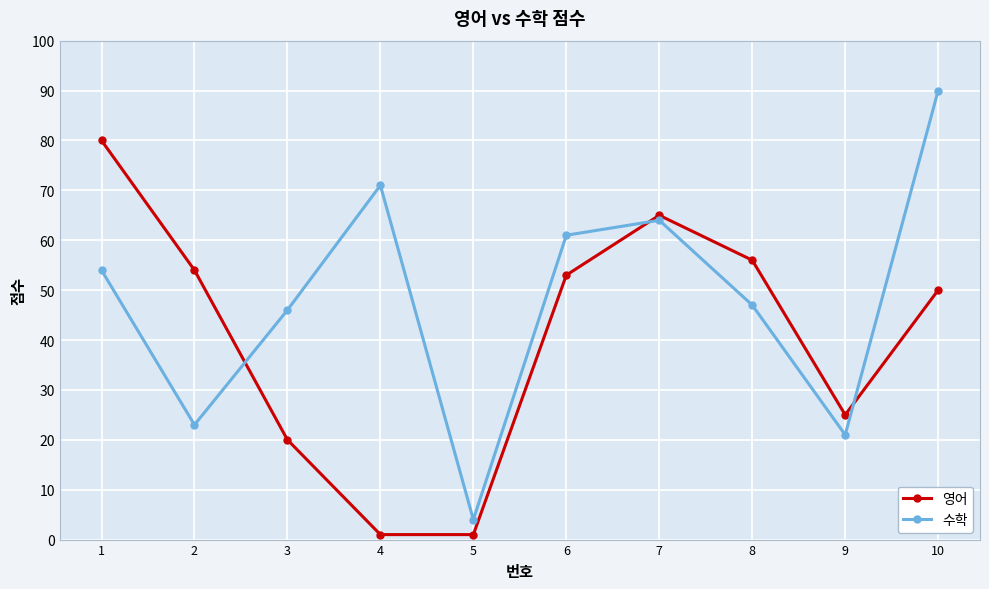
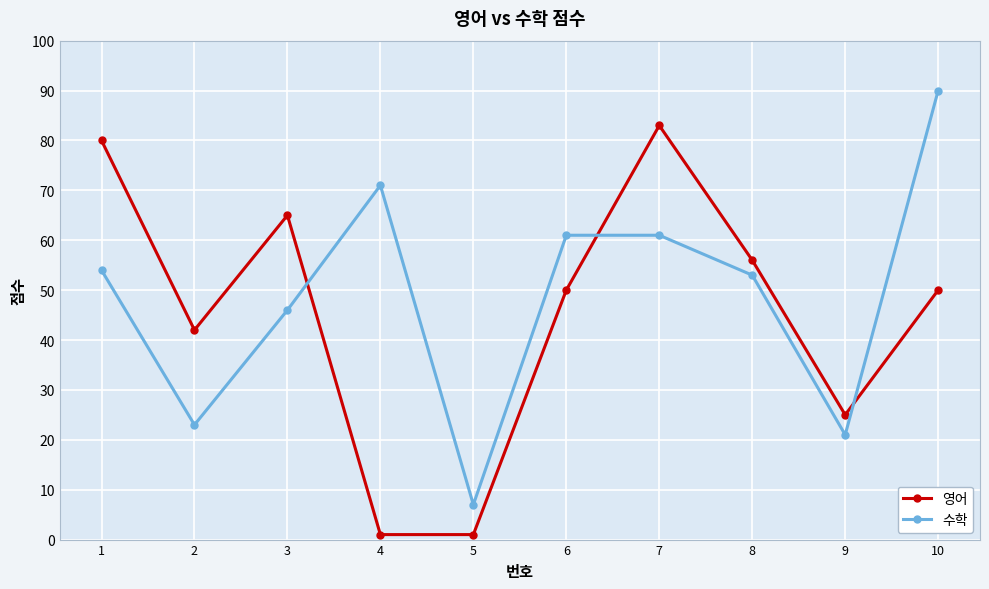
영어, 2: 54 -> 42
영어, 3: 20 -> 65
수학, 5: 4 -> 7
영어, 6: 53 -> 50
영어, 7: 65 -> 83
수학, 7: 64 -> 61
수학, 8: 47 -> 53
